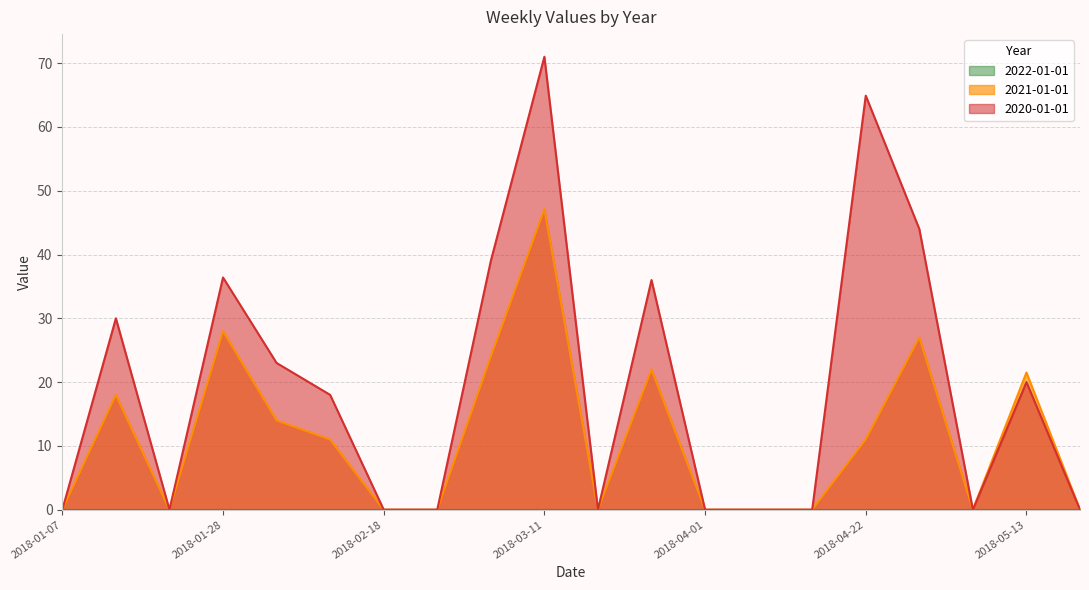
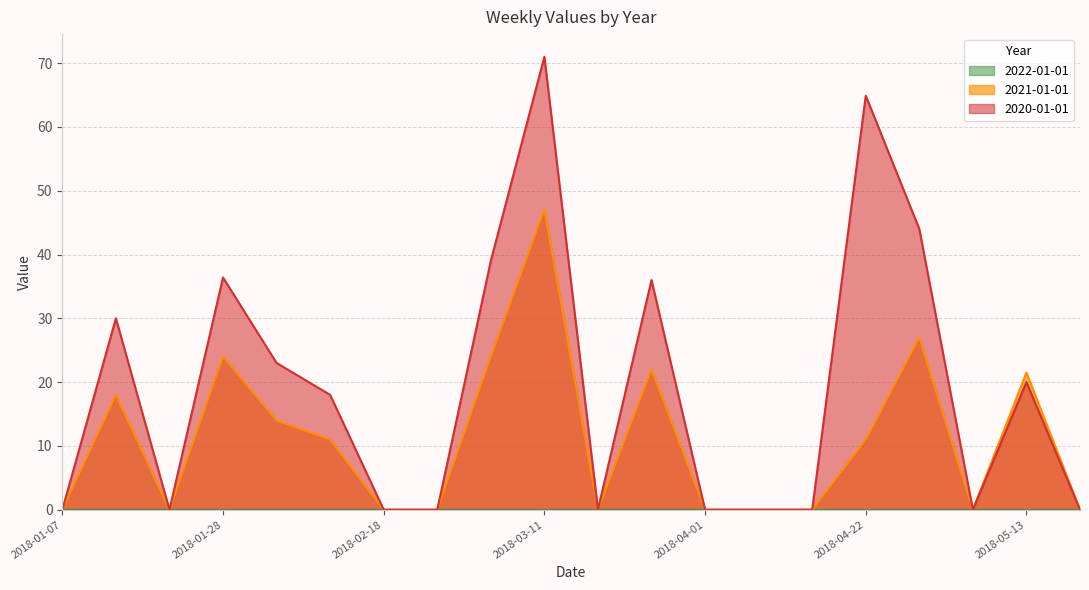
2021-01-01, 2018-01-28: 28 -> 24
